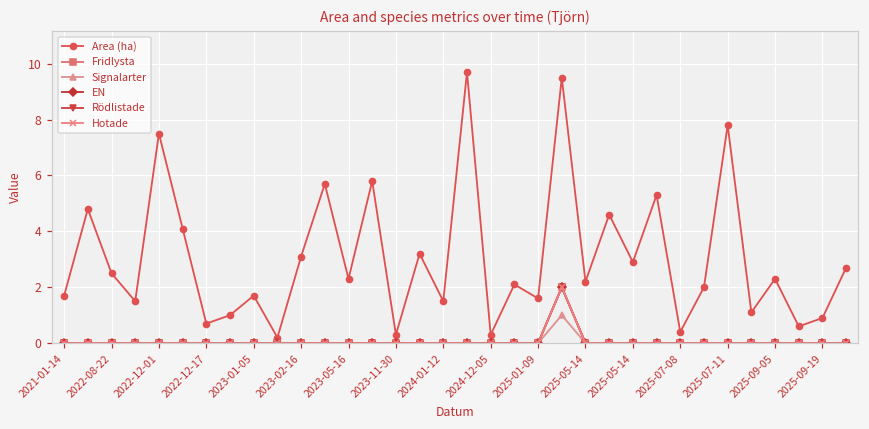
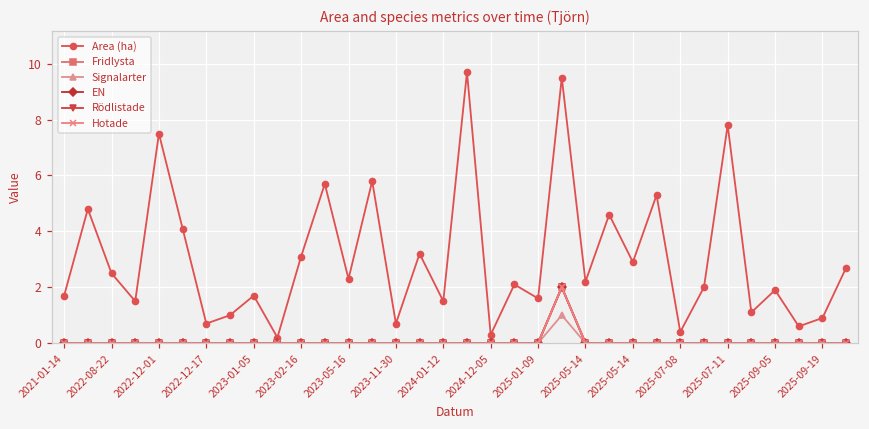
Area (ha), 2023-11-30: 0.3 -> 0.7
Area (ha), 2025-09-05: 2.3 -> 1.9
